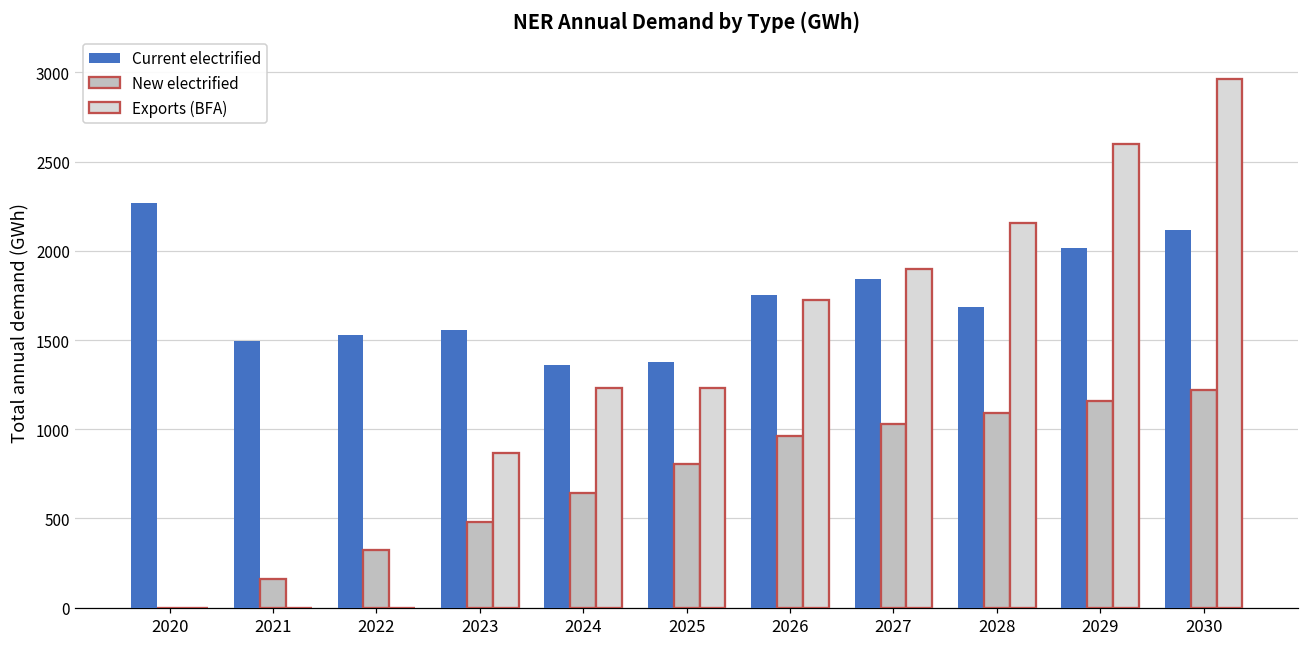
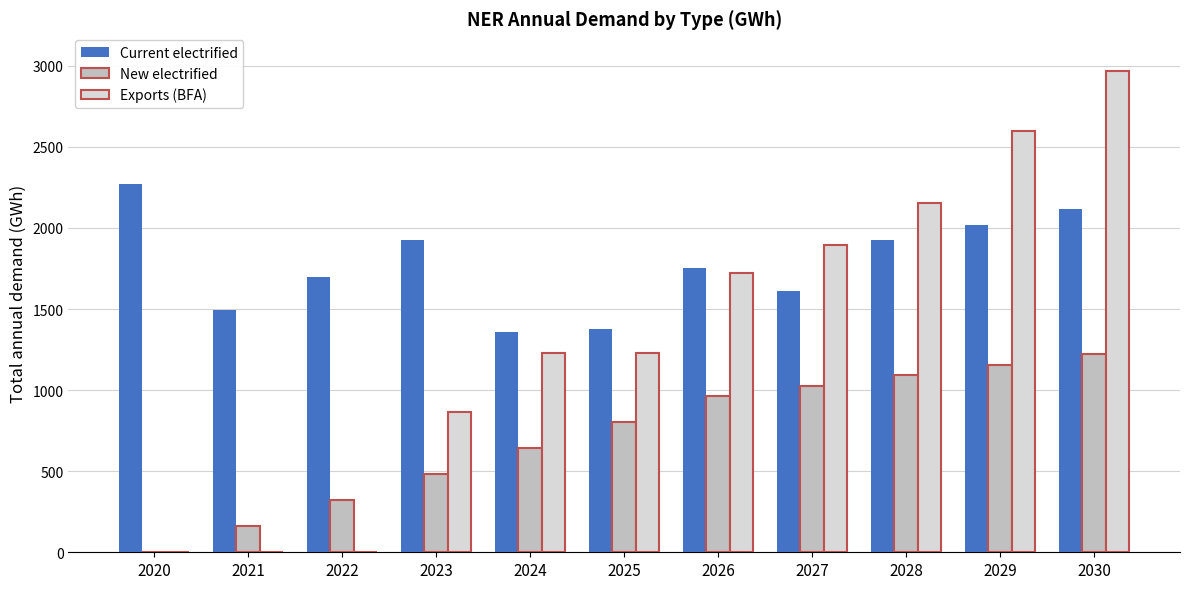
Current electrified, 2022: 1530 -> 1700
Current electrified, 2023: 1560 -> 1920
Current electrified, 2027: 1840 -> 1610
Current electrified, 2028: 1690 -> 1930
